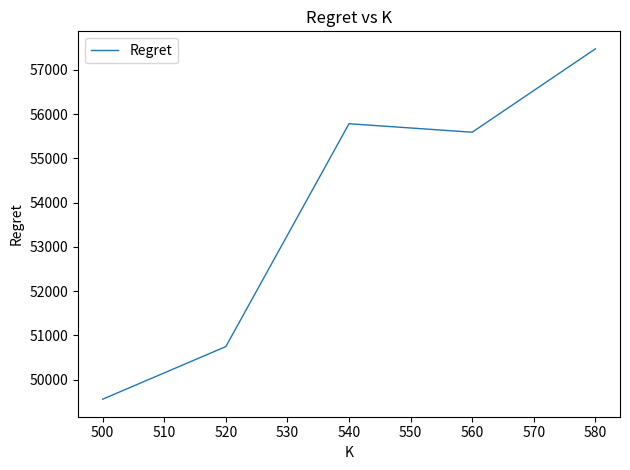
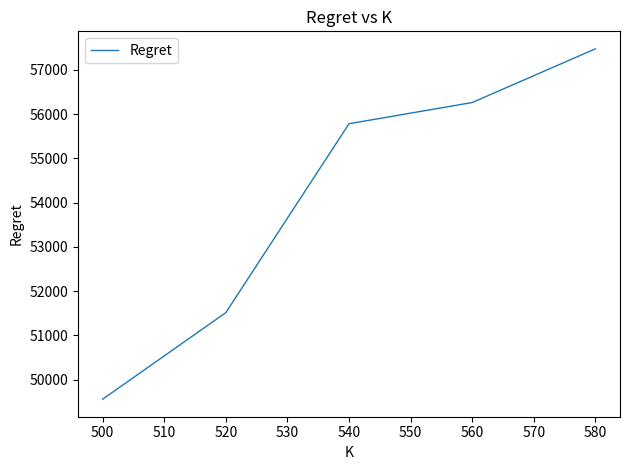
520: 50700 -> 51500
560: 55600 -> 56300
